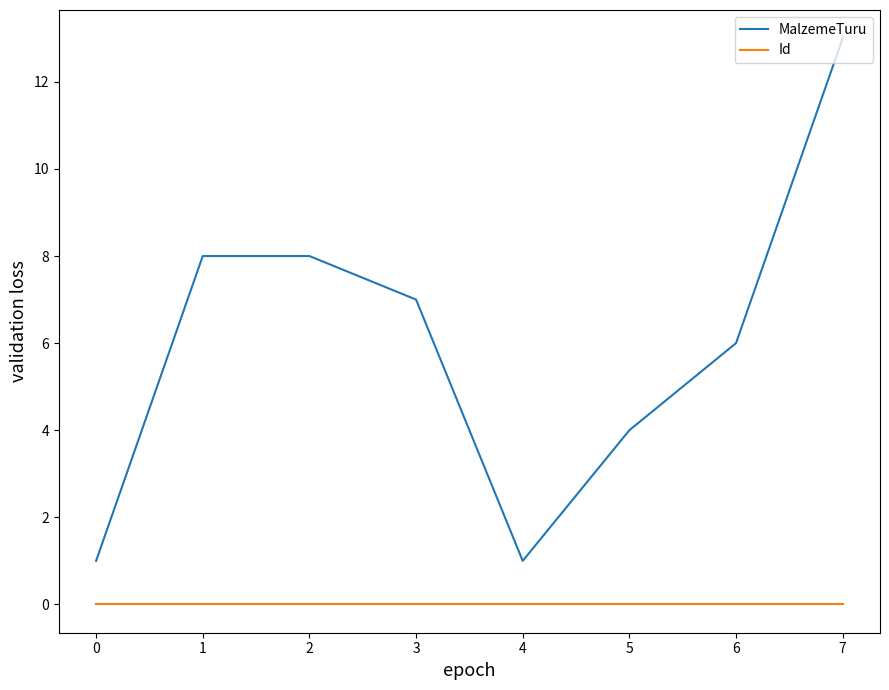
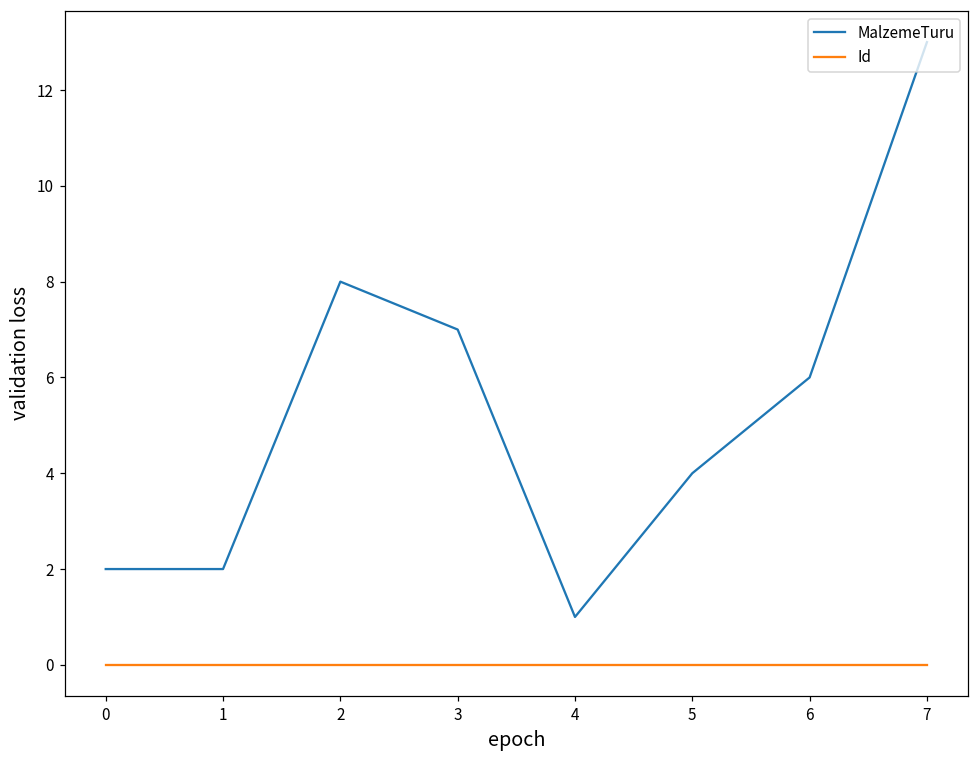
MalzemeTuru, 0: 1 -> 2
MalzemeTuru, 1: 8 -> 2
